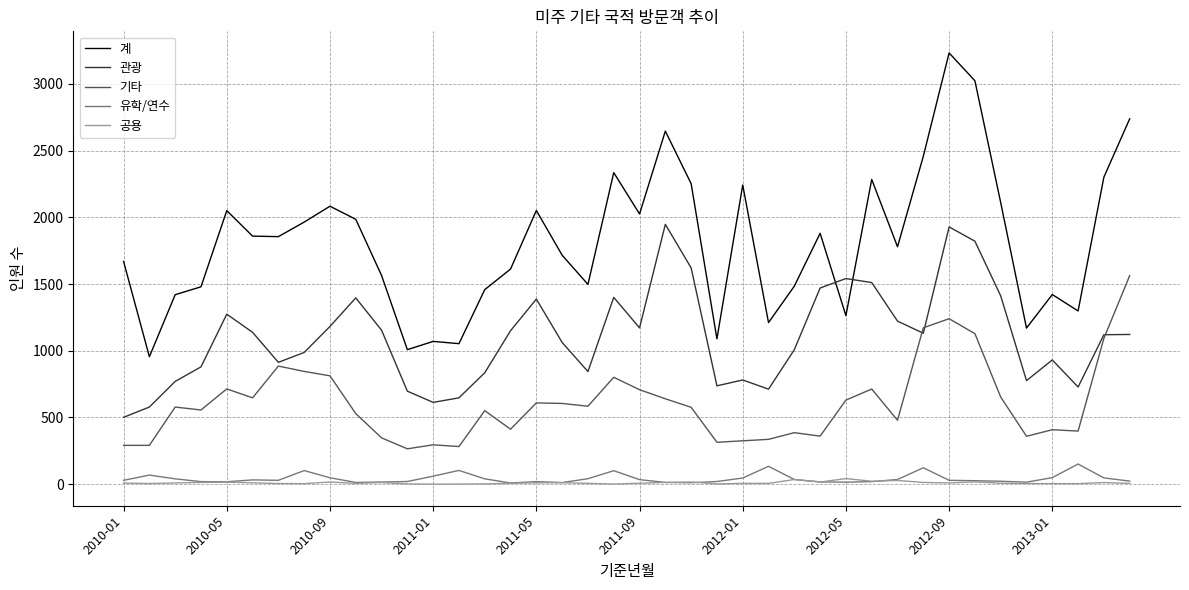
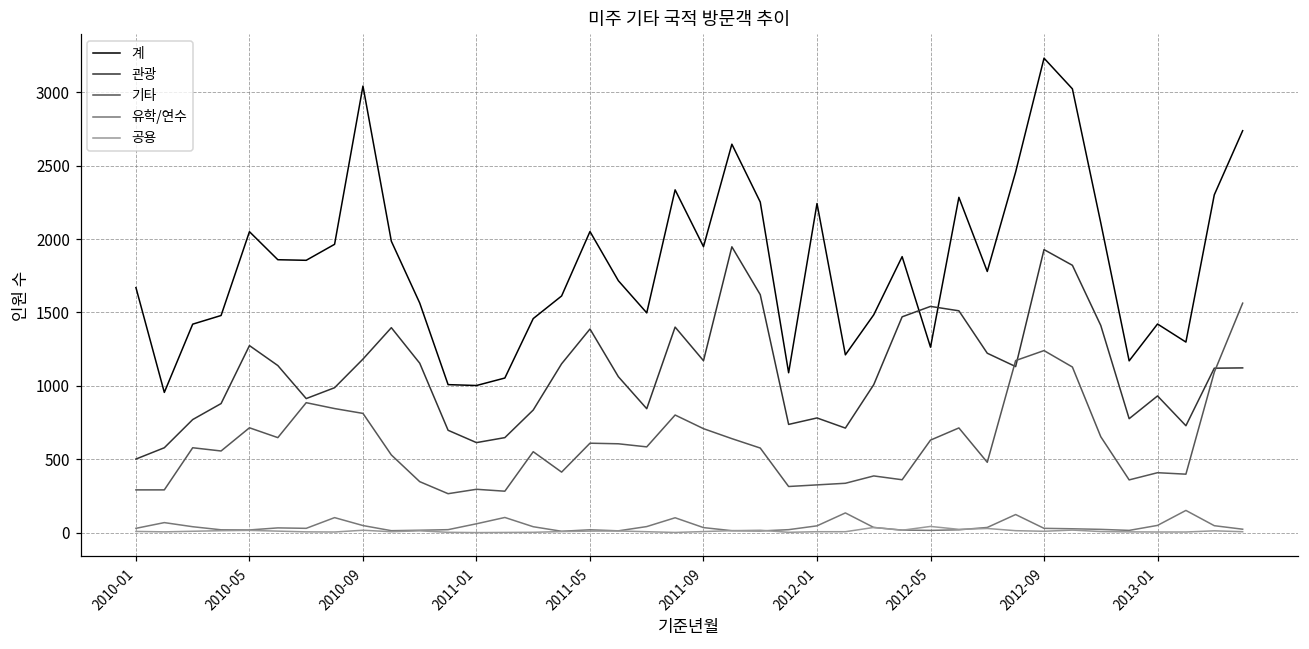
계, 2010-09: 2080 -> 3040
계, 2011-01: 1070 -> 1000
계, 2011-09: 2030 -> 1950
